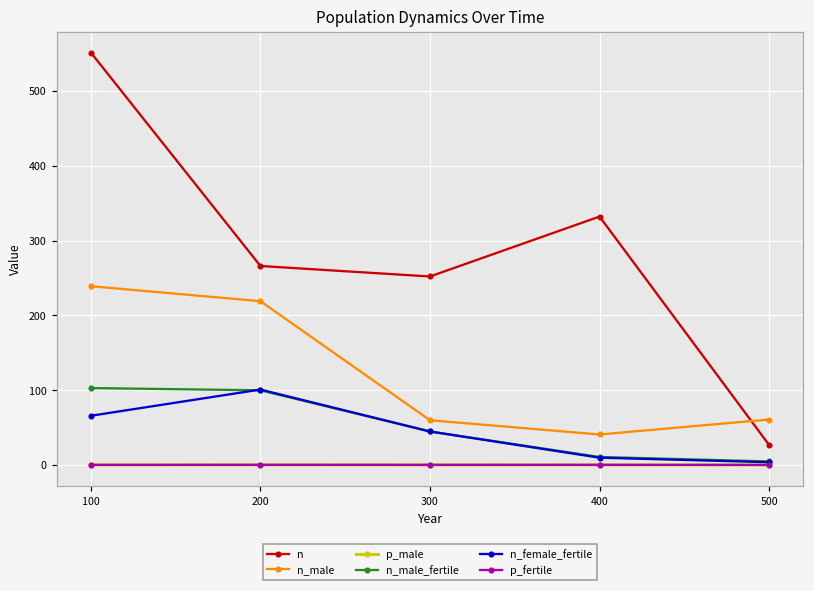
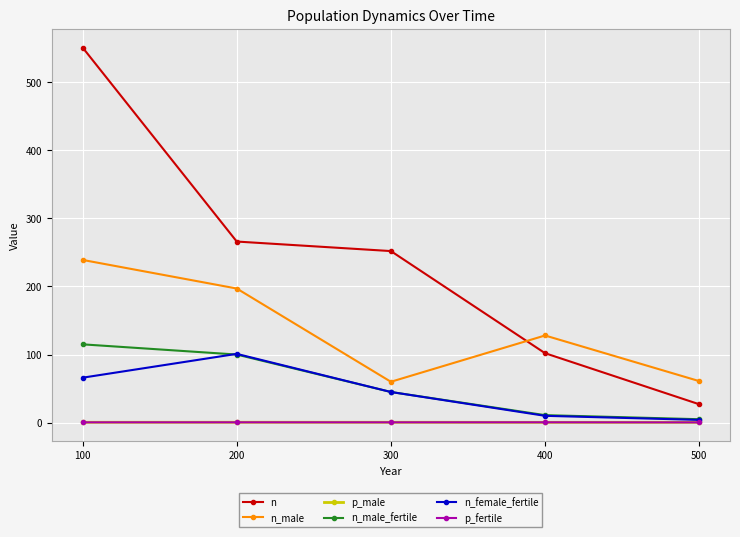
n_male_fertile, 100: 100 -> 120
n_male, 200: 220 -> 200
n, 400: 330 -> 100
n_male, 400: 40 -> 130
